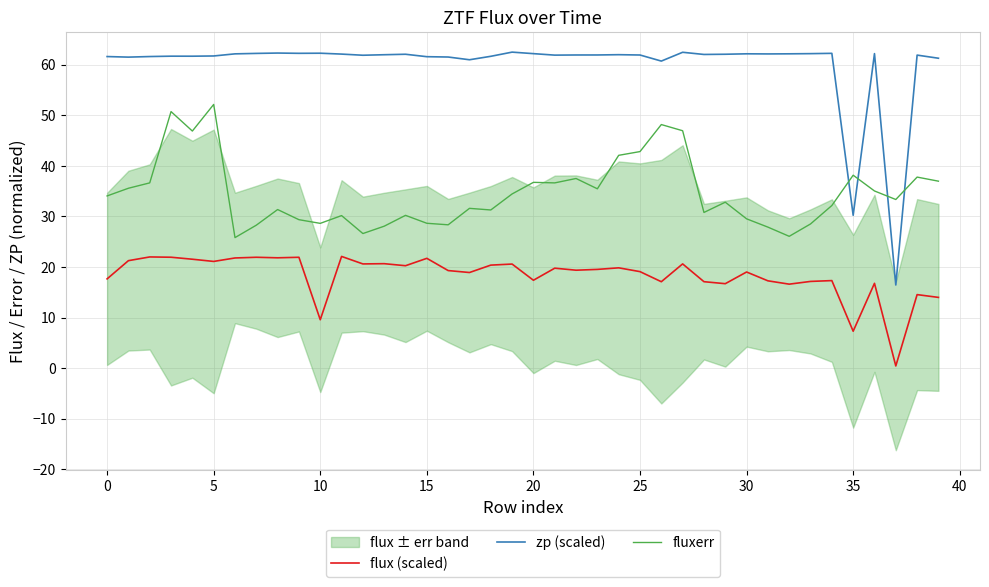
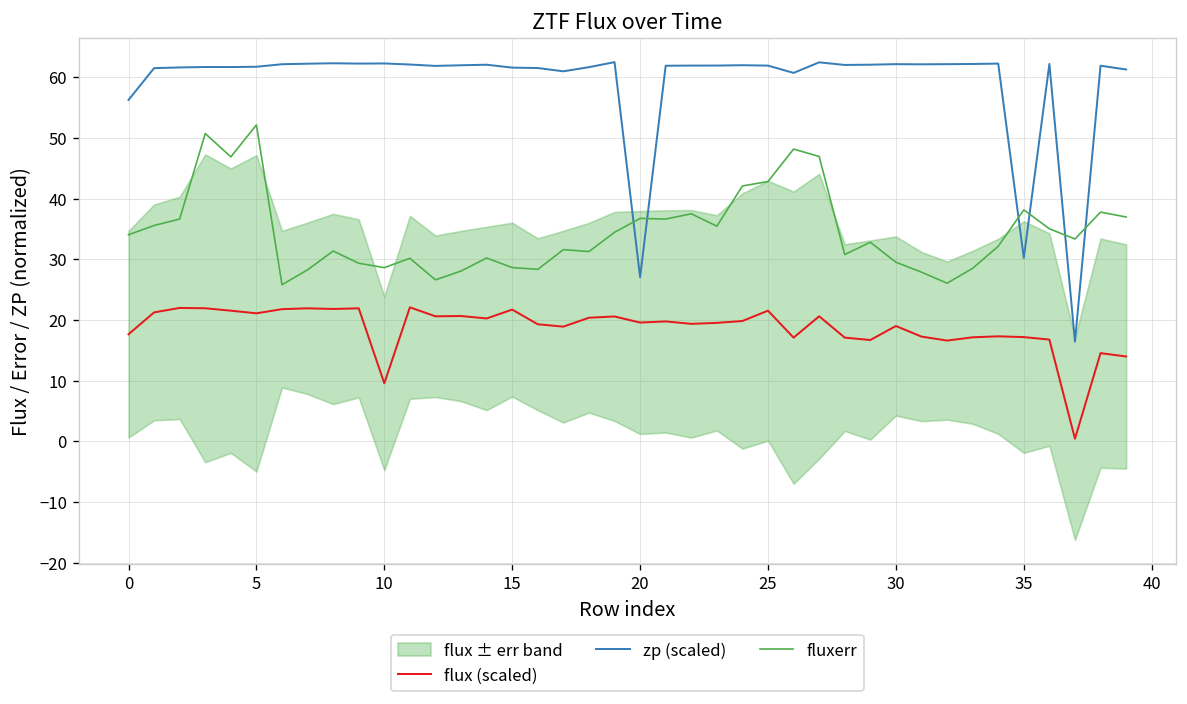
zp (scaled), 0: 62 -> 56
flux (scaled), 20: 17 -> 20
zp (scaled), 20: 62 -> 27
flux (scaled), 25: 19 -> 22
flux (scaled), 35: 7 -> 17
